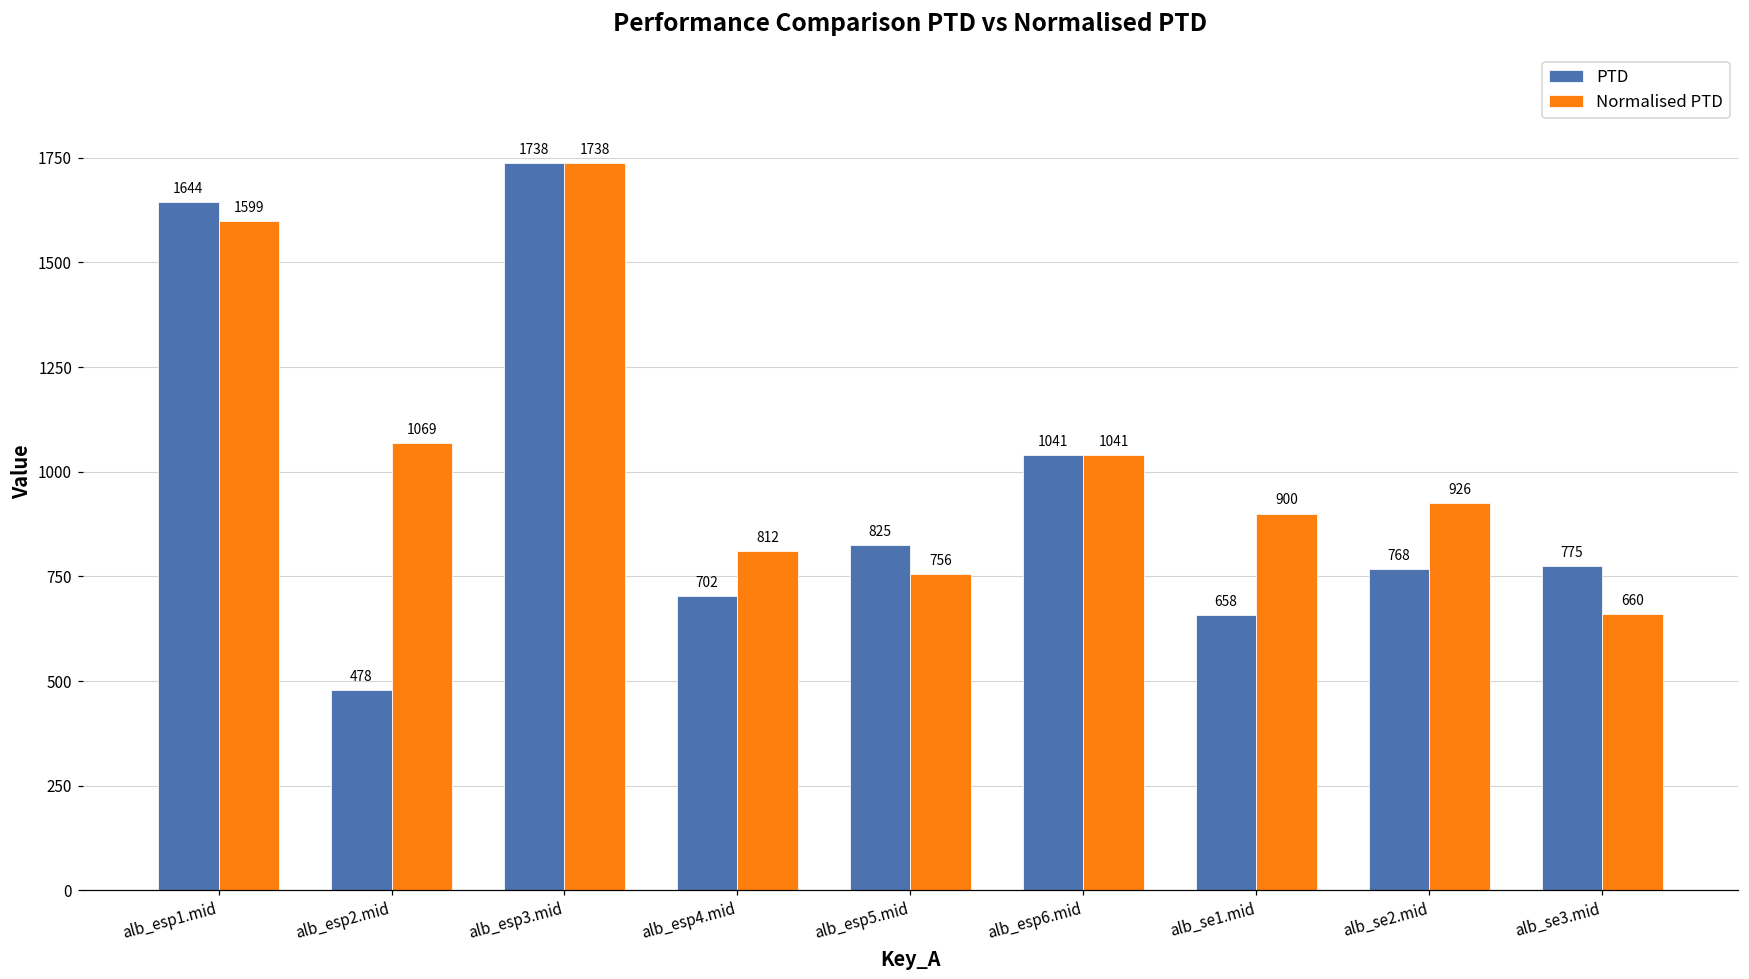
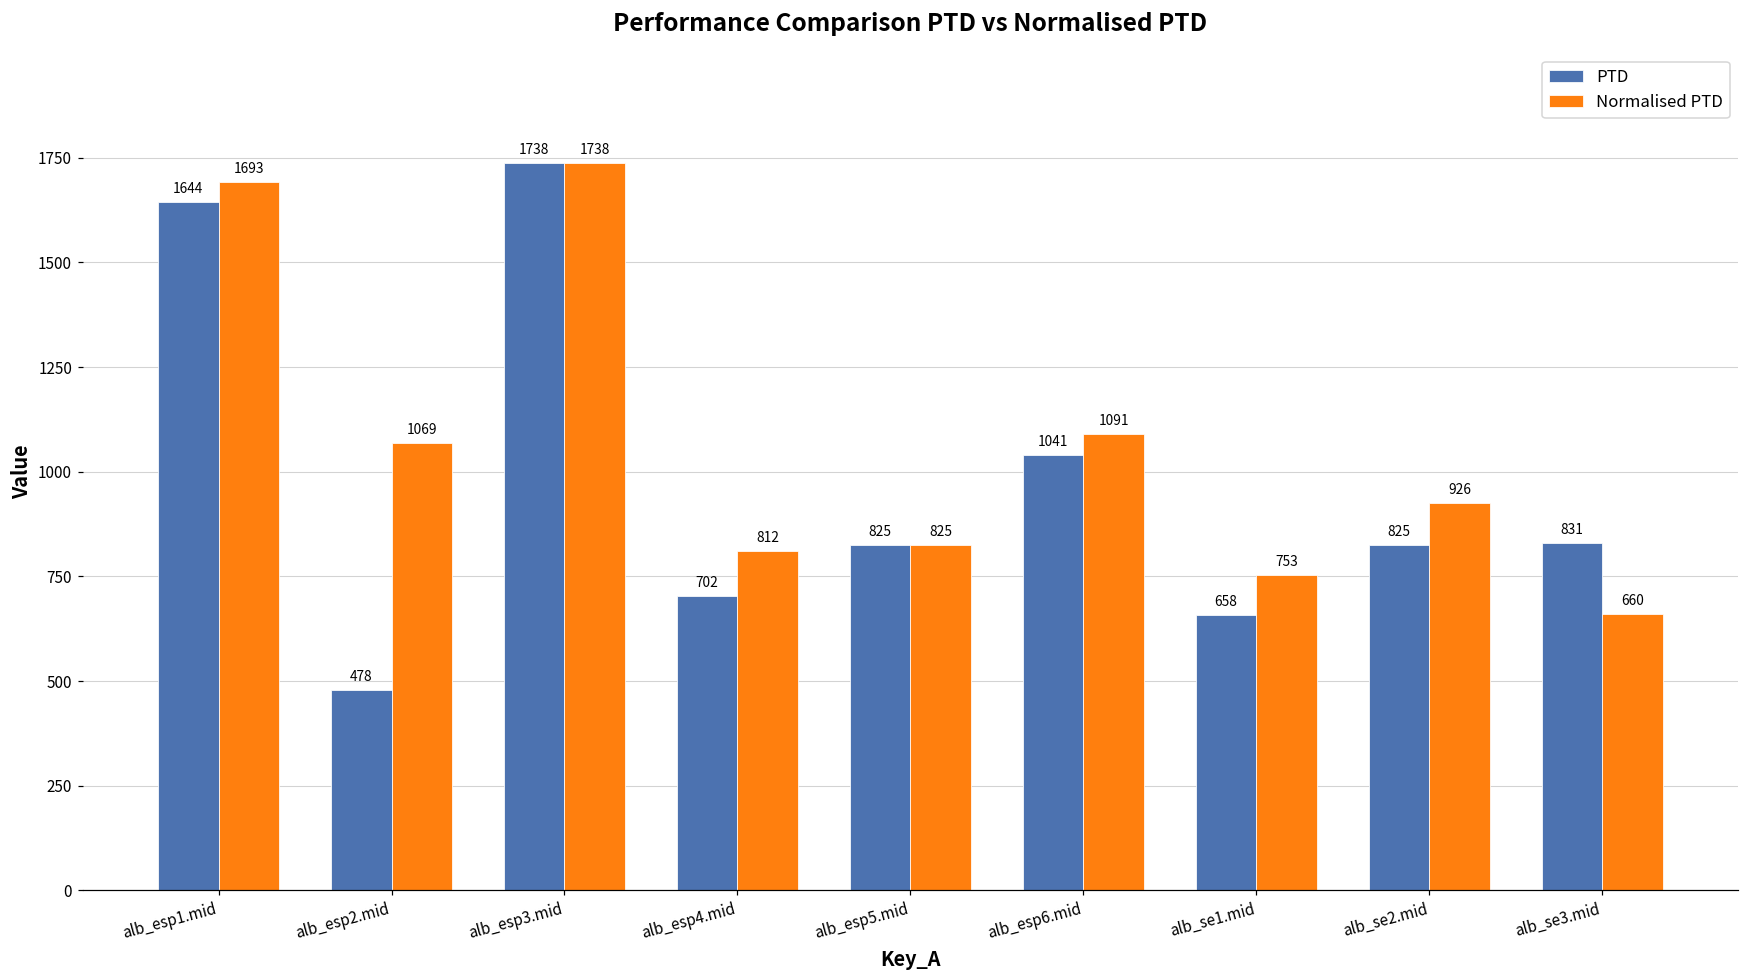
Normalised PTD, alb_esp1.mid: 1599 -> 1693
Normalised PTD, alb_esp5.mid: 756 -> 825
Normalised PTD, alb_esp6.mid: 1041 -> 1091
Normalised PTD, alb_se1.mid: 900 -> 753
PTD, alb_se2.mid: 768 -> 825
PTD, alb_se3.mid: 775 -> 831
